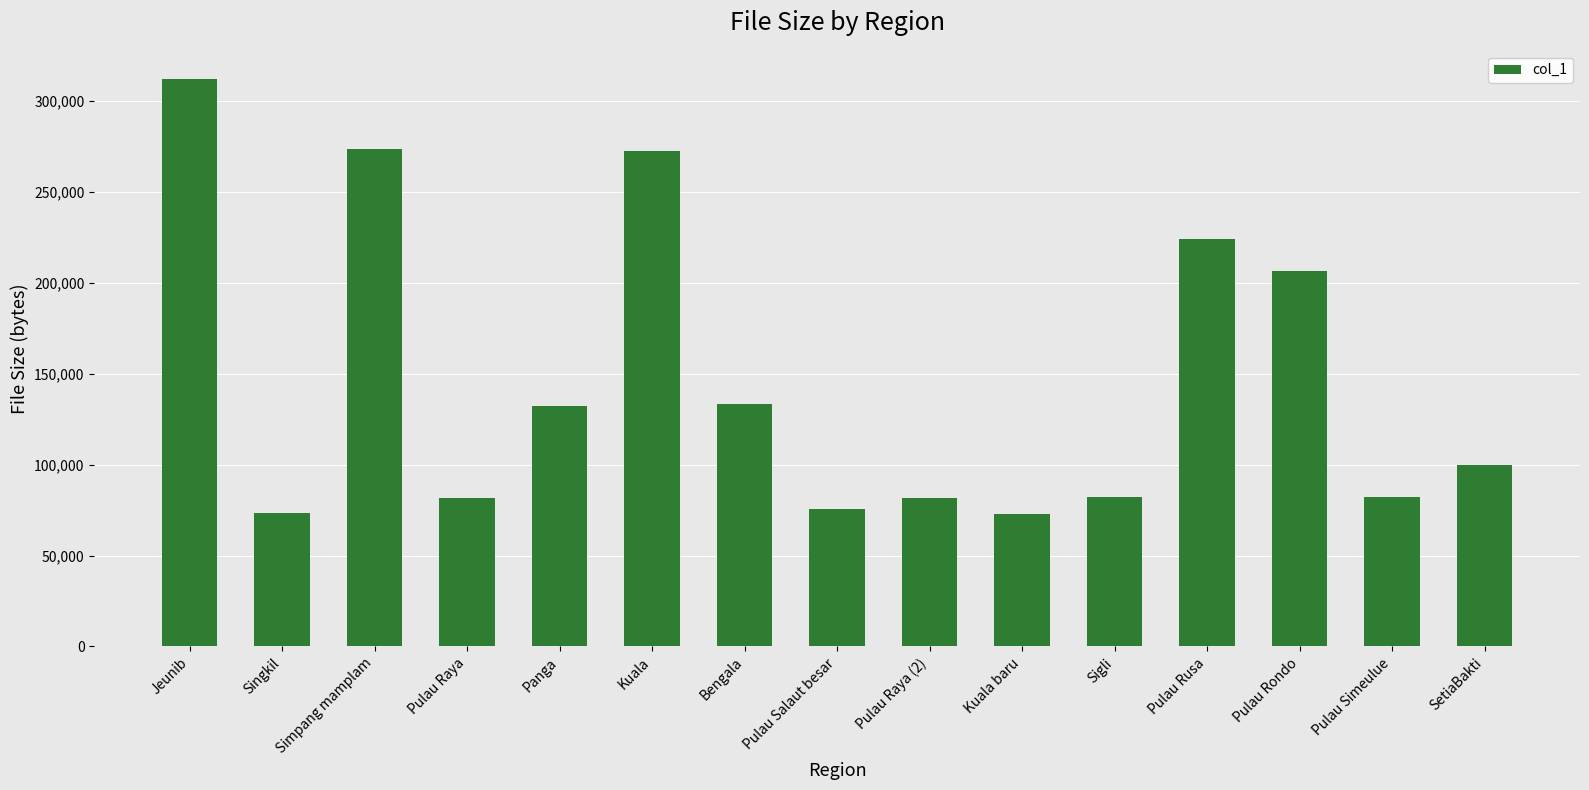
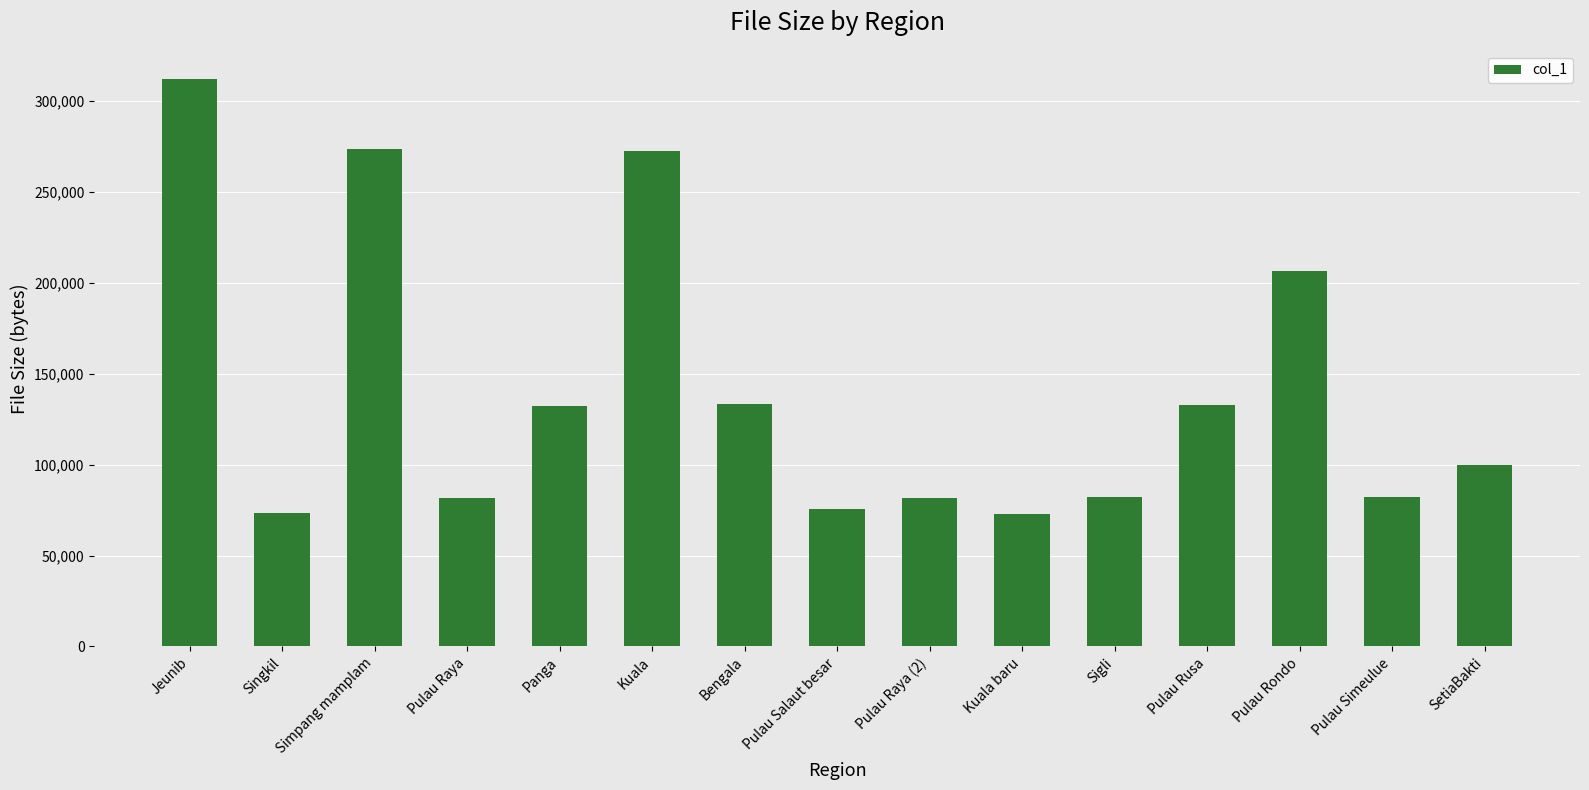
Pulau Rusa: 224,000 -> 133,000
